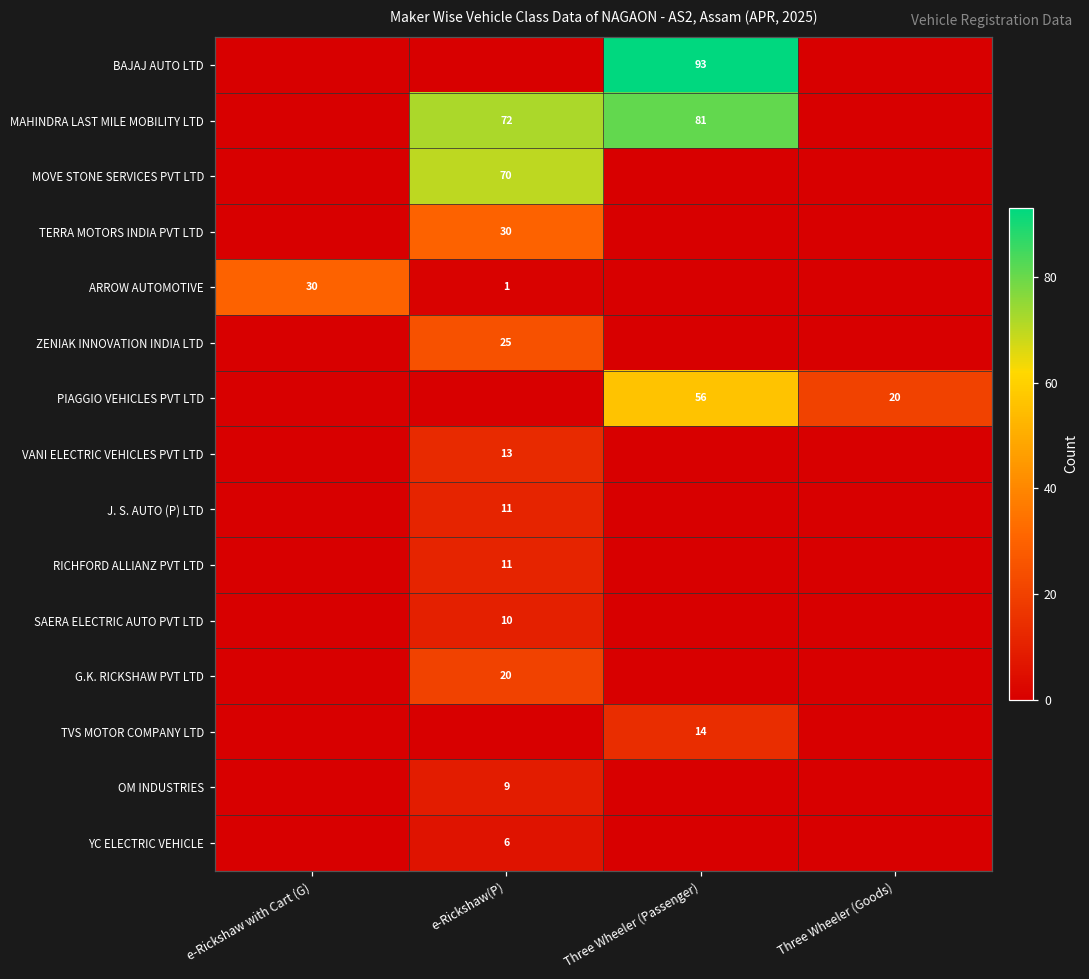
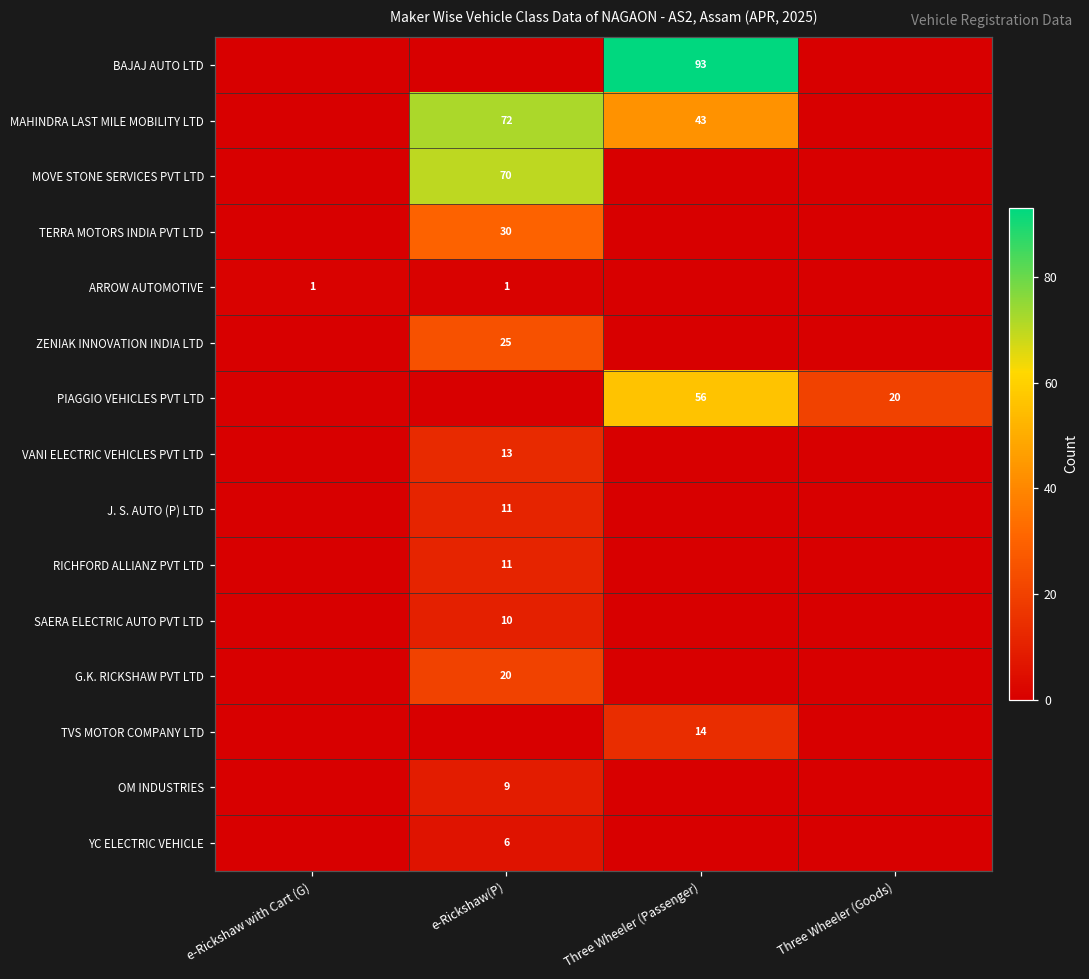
MAHINDRA LAST MILE MOBILITY LTD, Three Wheeler (Passenger): 81 -> 43
ARROW AUTOMOTIVE, e-Rickshaw with Cart (G): 30 -> 1
